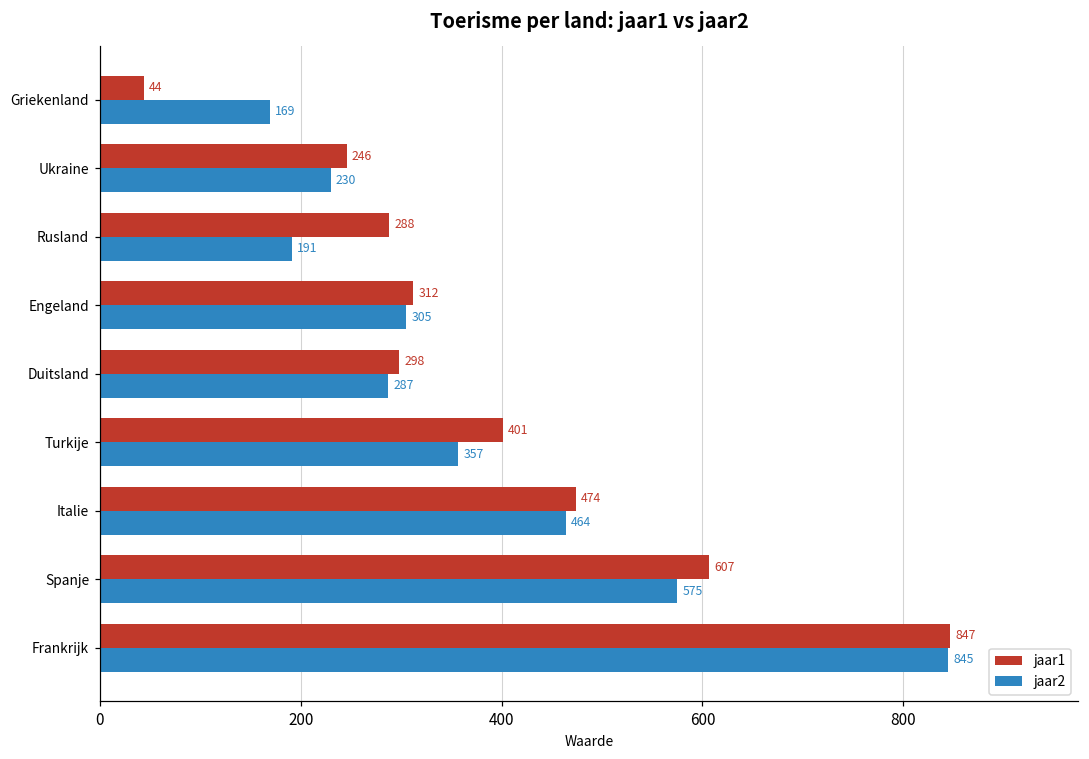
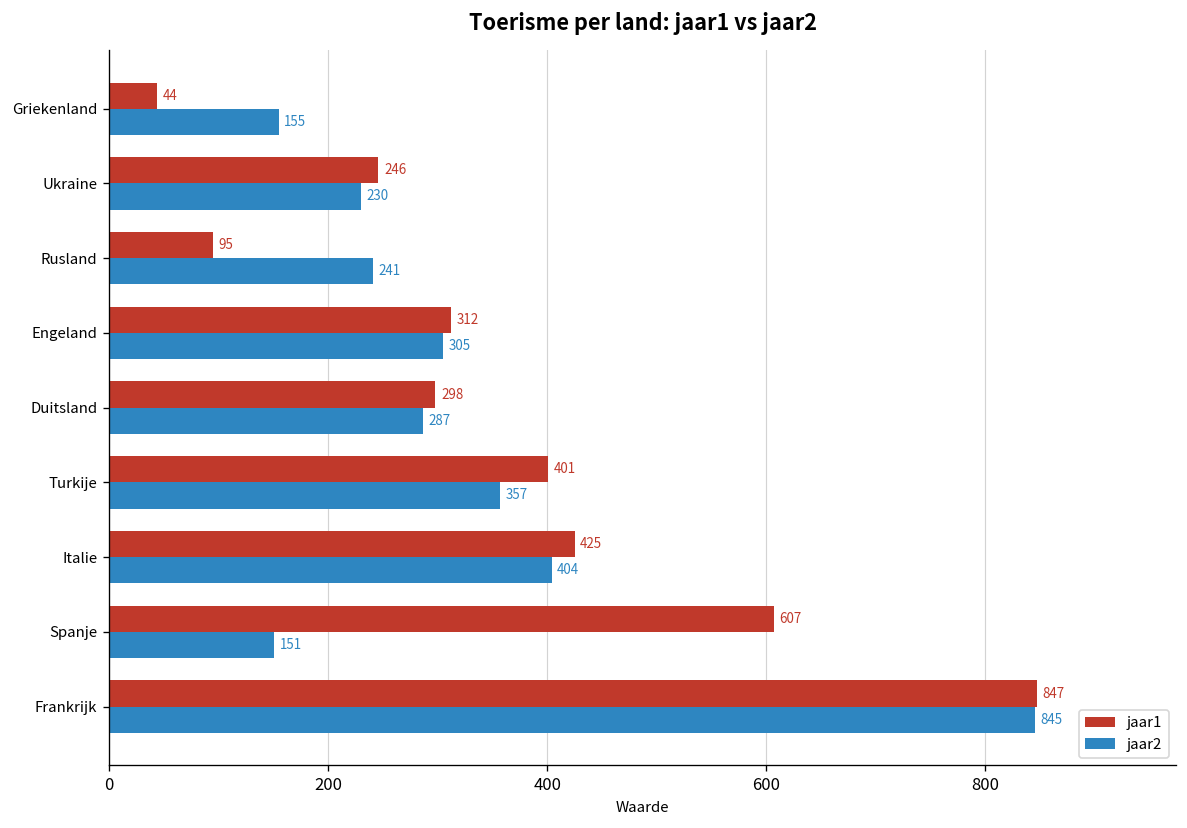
jaar2, Griekenland: 169 -> 155
jaar1, Rusland: 288 -> 95
jaar2, Rusland: 191 -> 241
jaar1, Italie: 474 -> 425
jaar2, Italie: 464 -> 404
jaar2, Spanje: 575 -> 151
